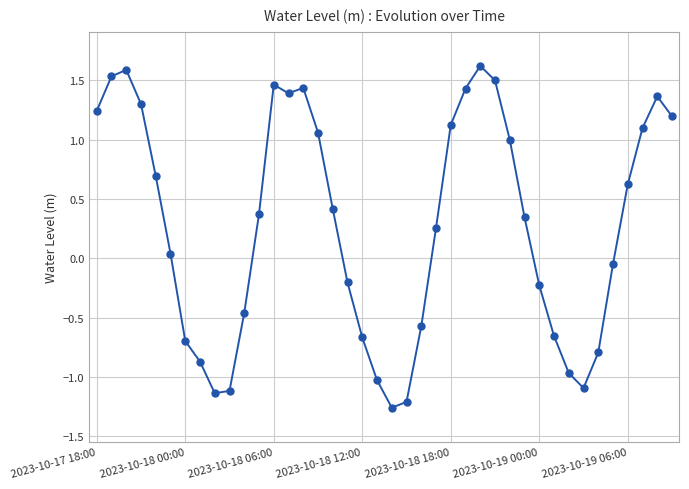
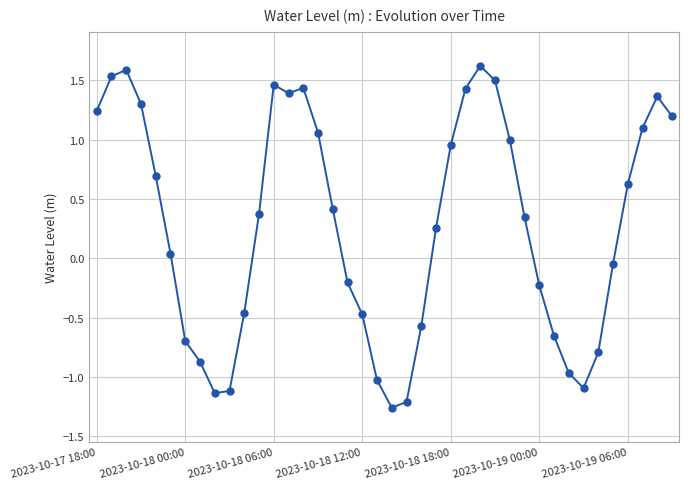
2023-10-18 12:00: -0.67 -> -0.47
2023-10-18 18:00: 1.12 -> 0.95
